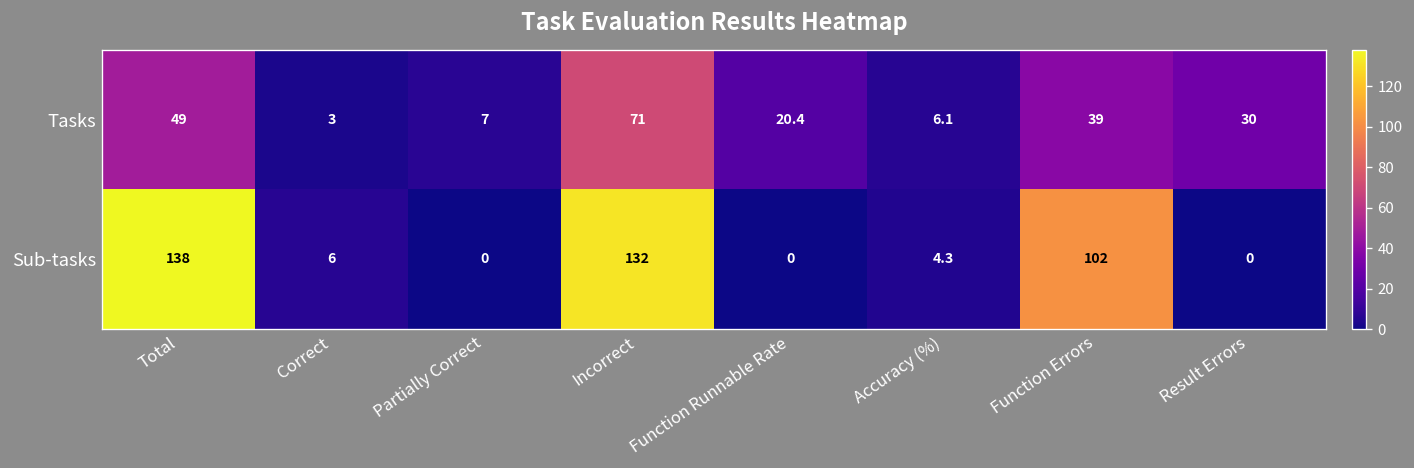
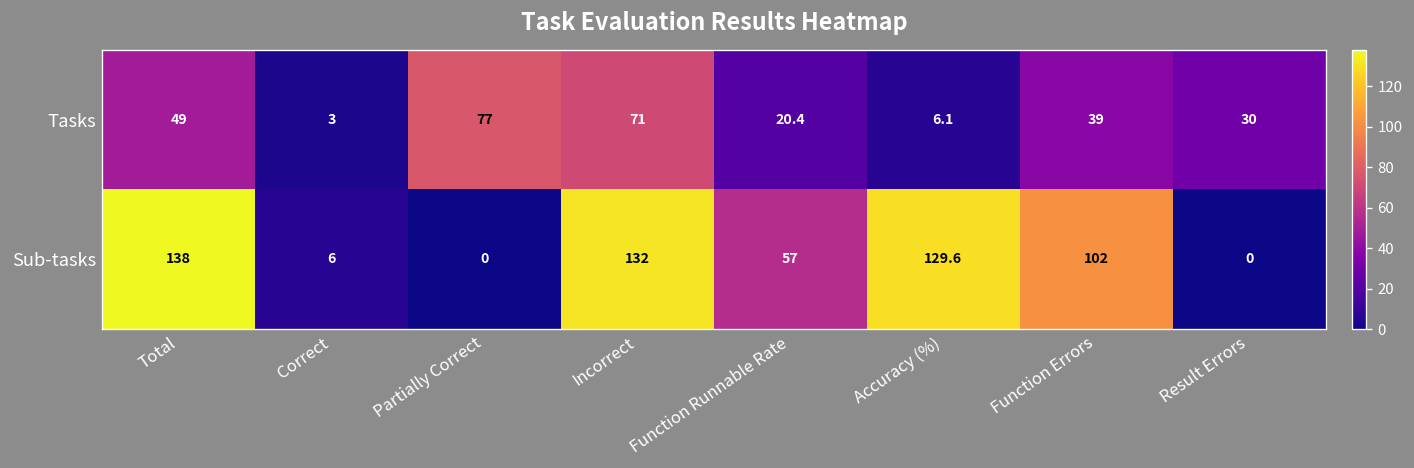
Tasks, Partially Correct: 7 -> 77
Sub-tasks, Function Runnable Rate: 0 -> 57
Sub-tasks, Accuracy (%): 4.3 -> 129.6
